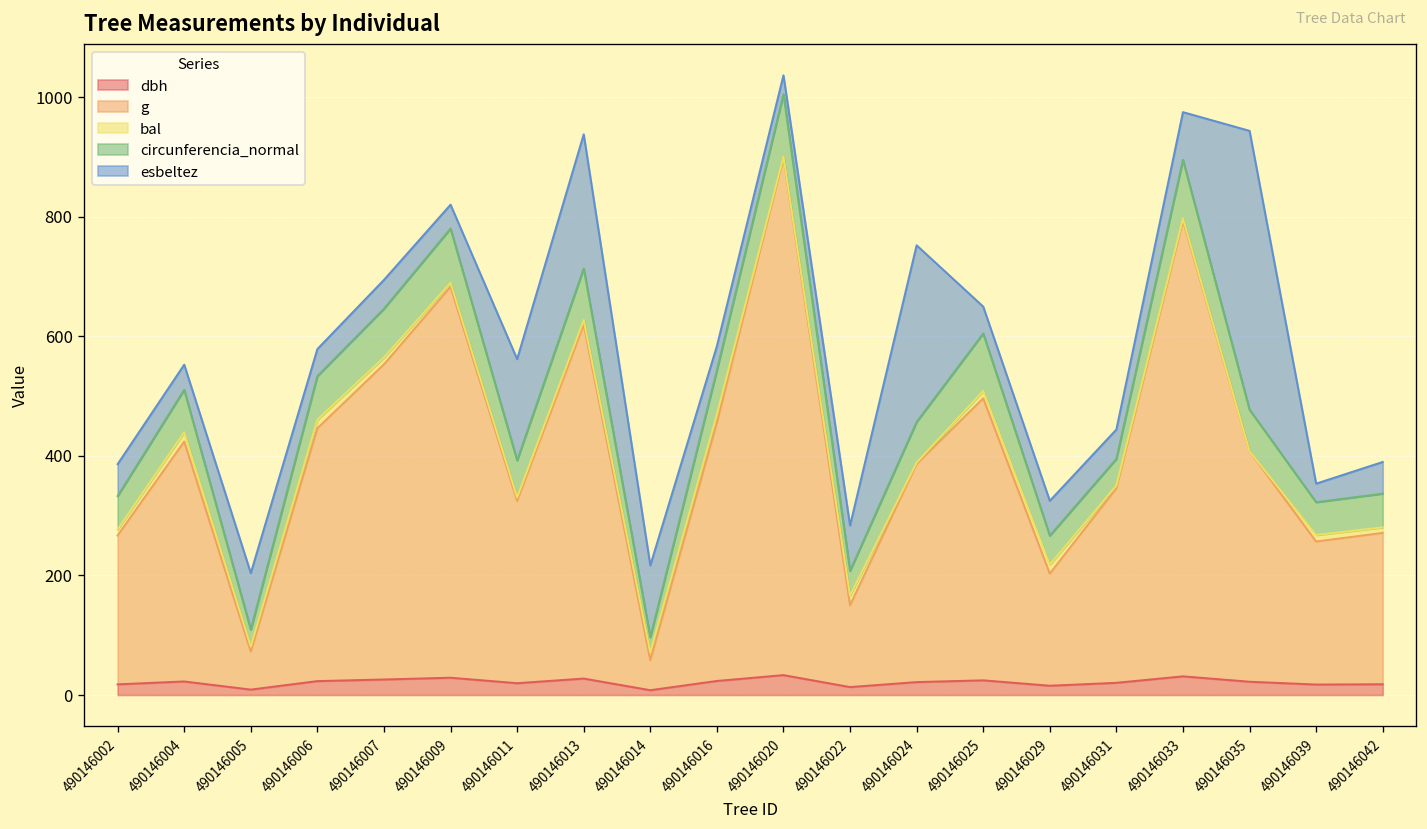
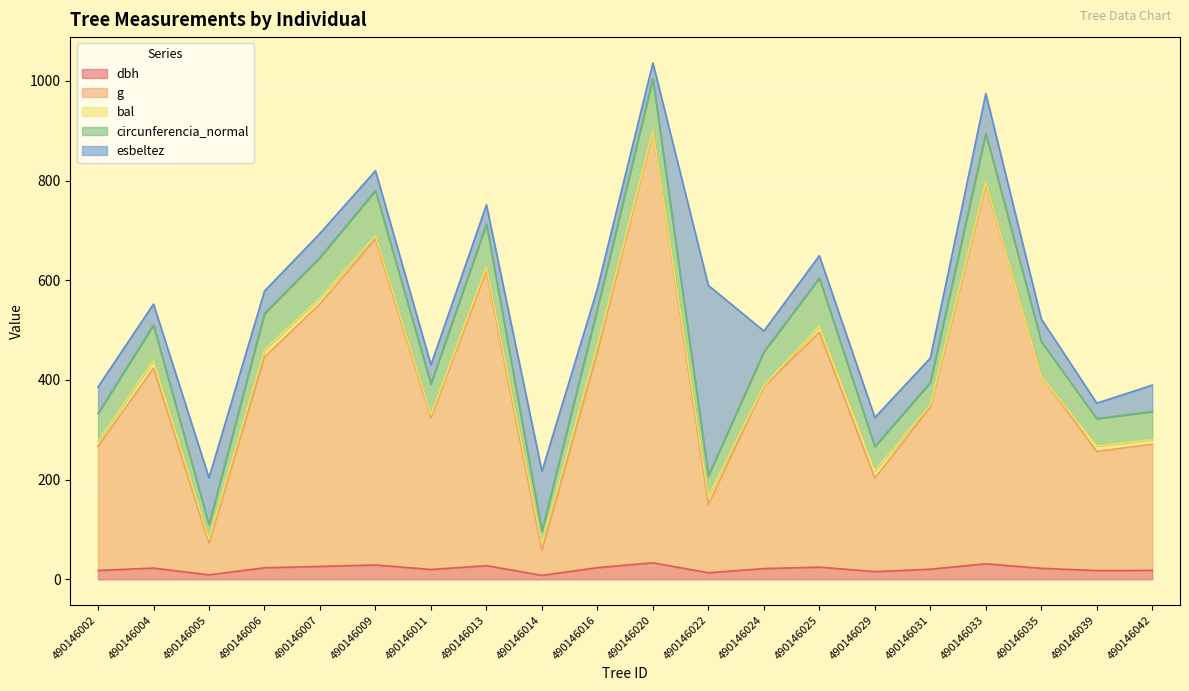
esbeltez, 490146011: 170 -> 40
esbeltez, 490146013: 220 -> 40
esbeltez, 490146022: 80 -> 380
esbeltez, 490146024: 300 -> 40
esbeltez, 490146035: 470 -> 50
